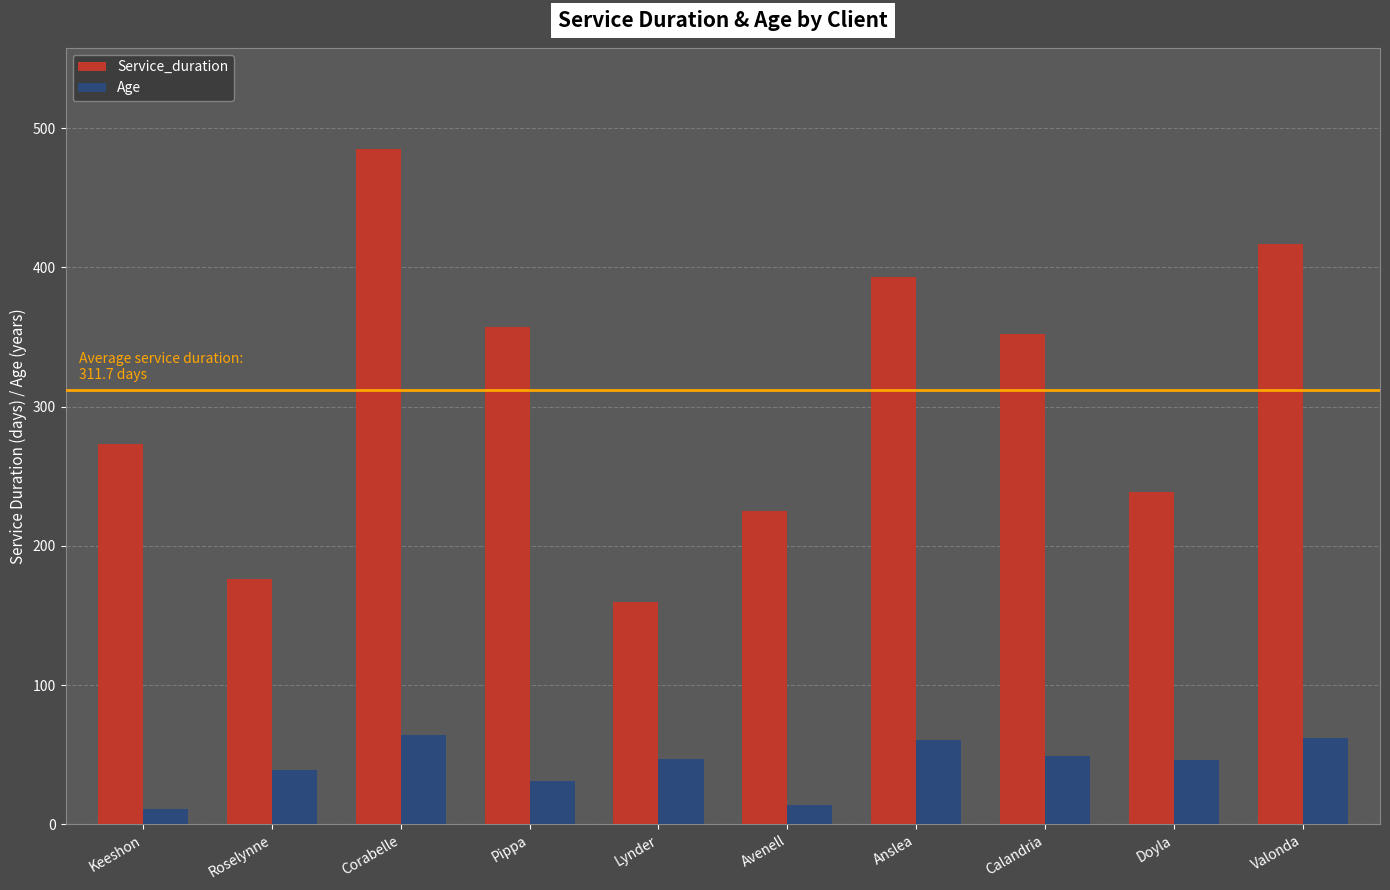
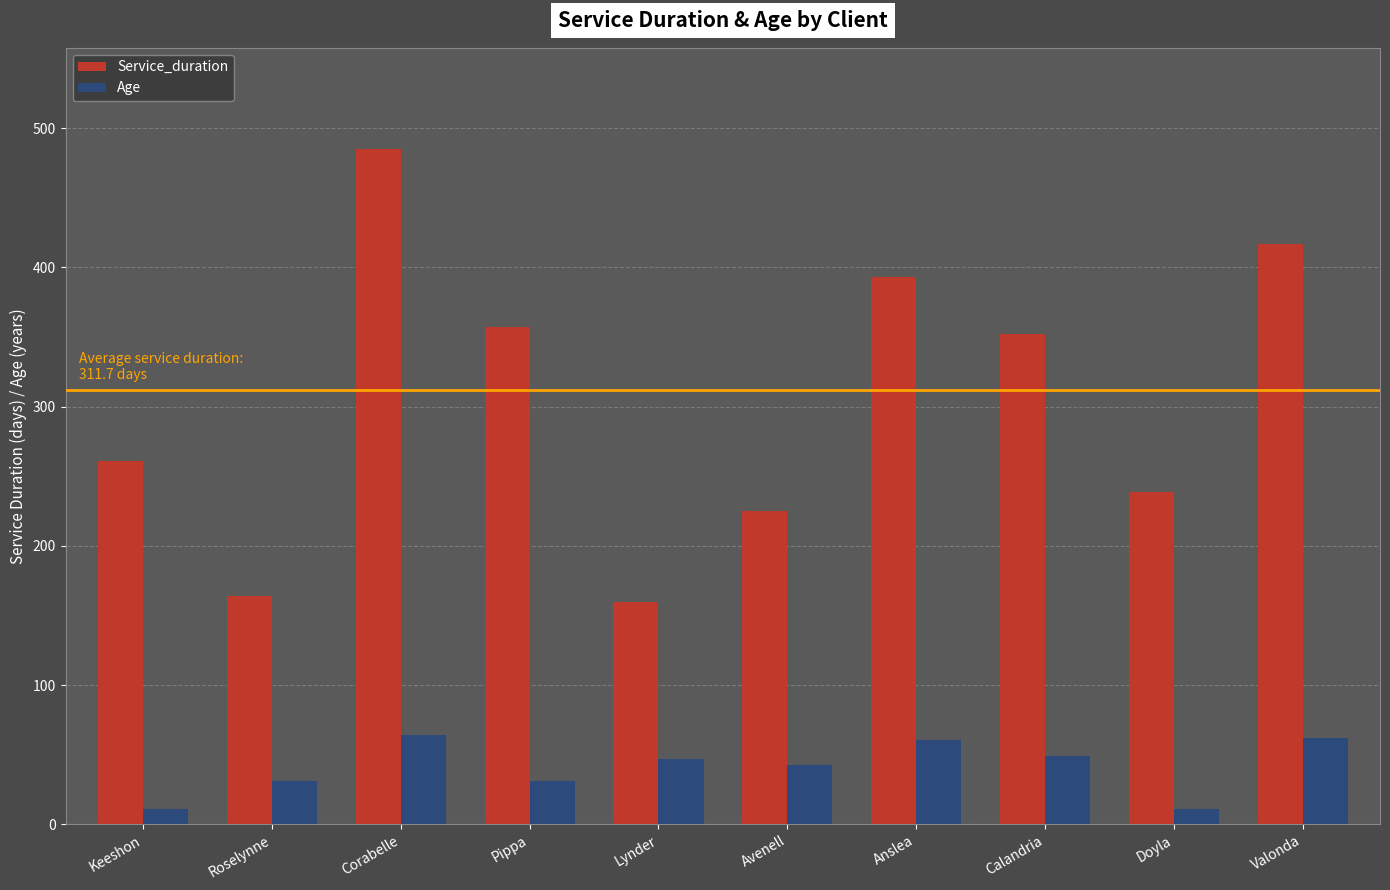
Service_duration, Keeshon: 273 -> 261
Service_duration, Roselynne: 176 -> 164
Age, Roselynne: 39 -> 31
Age, Avenell: 14 -> 43
Age, Doyla: 46 -> 11
